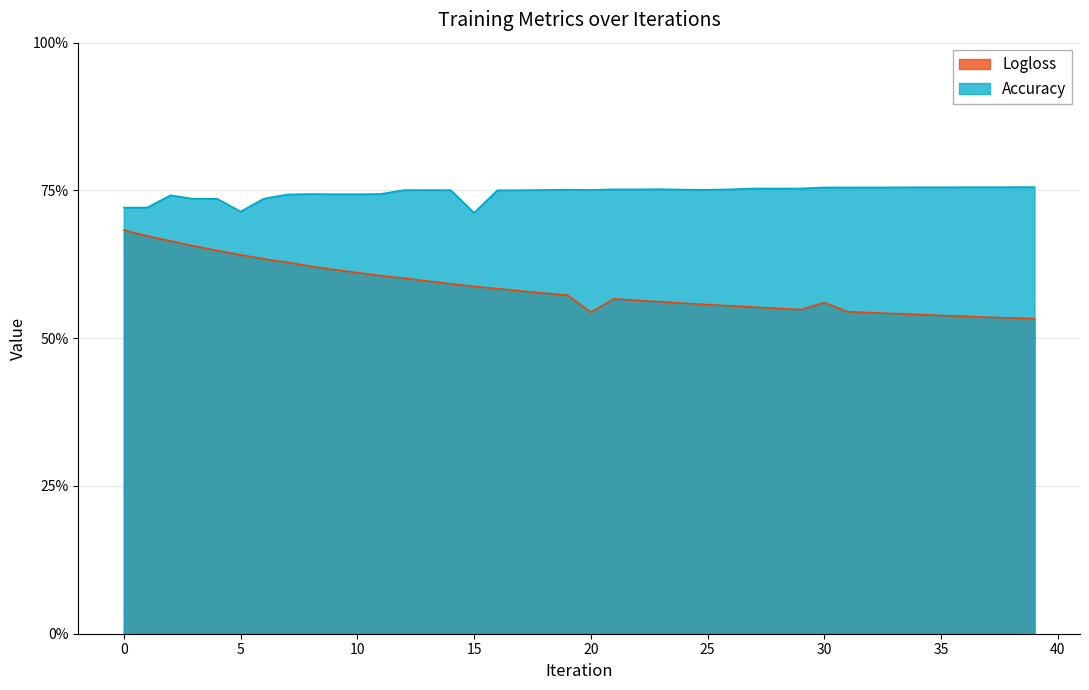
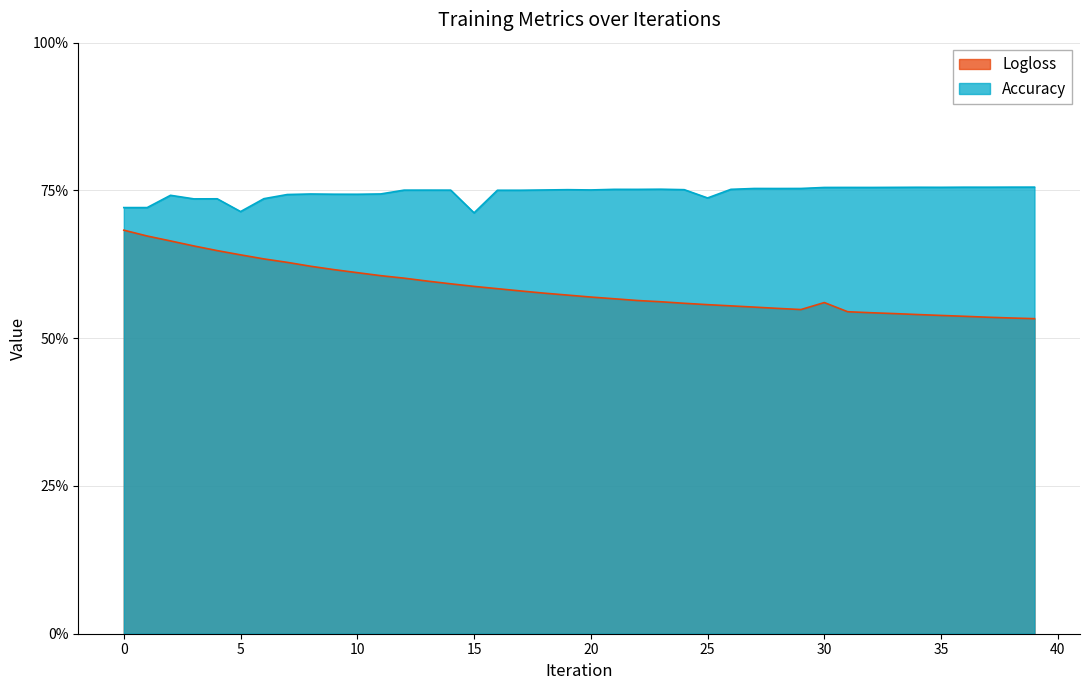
Logloss, 20: 54% -> 57%
Accuracy, 25: 75% -> 74%
